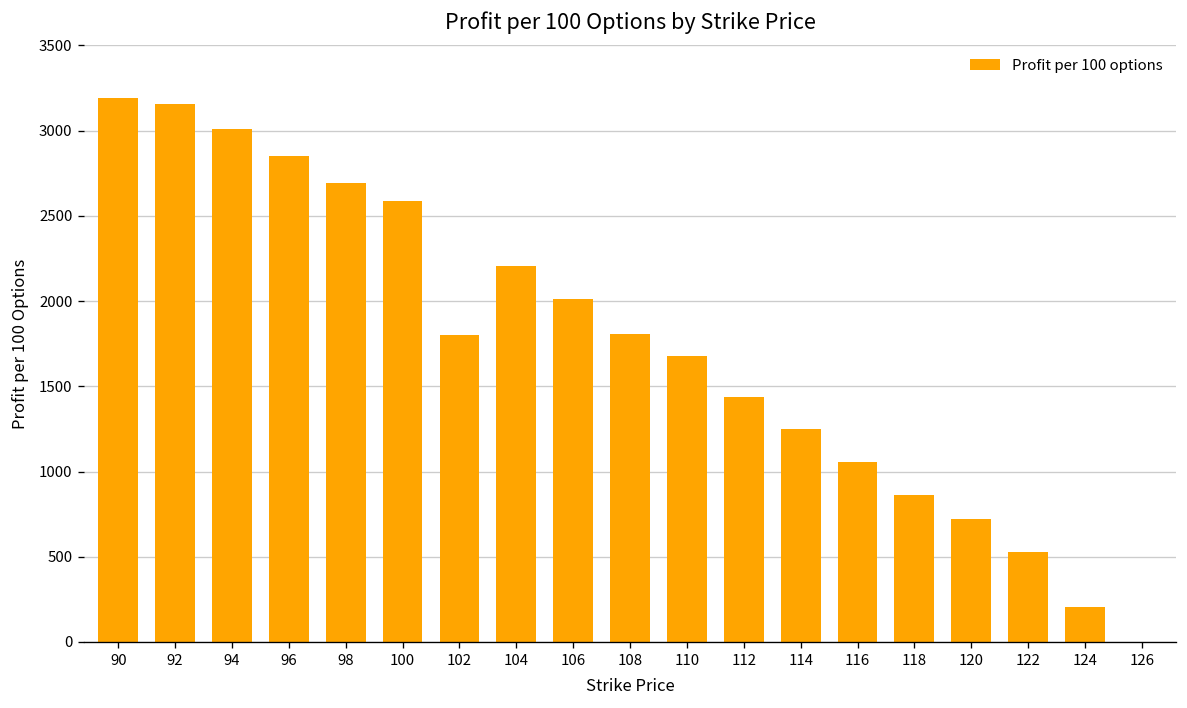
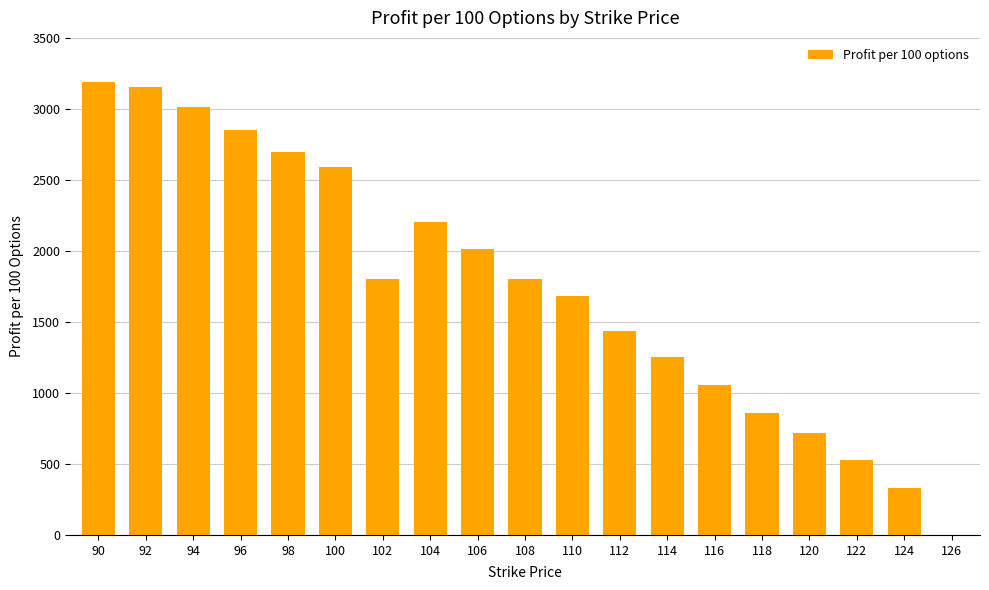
124: 210 -> 330
